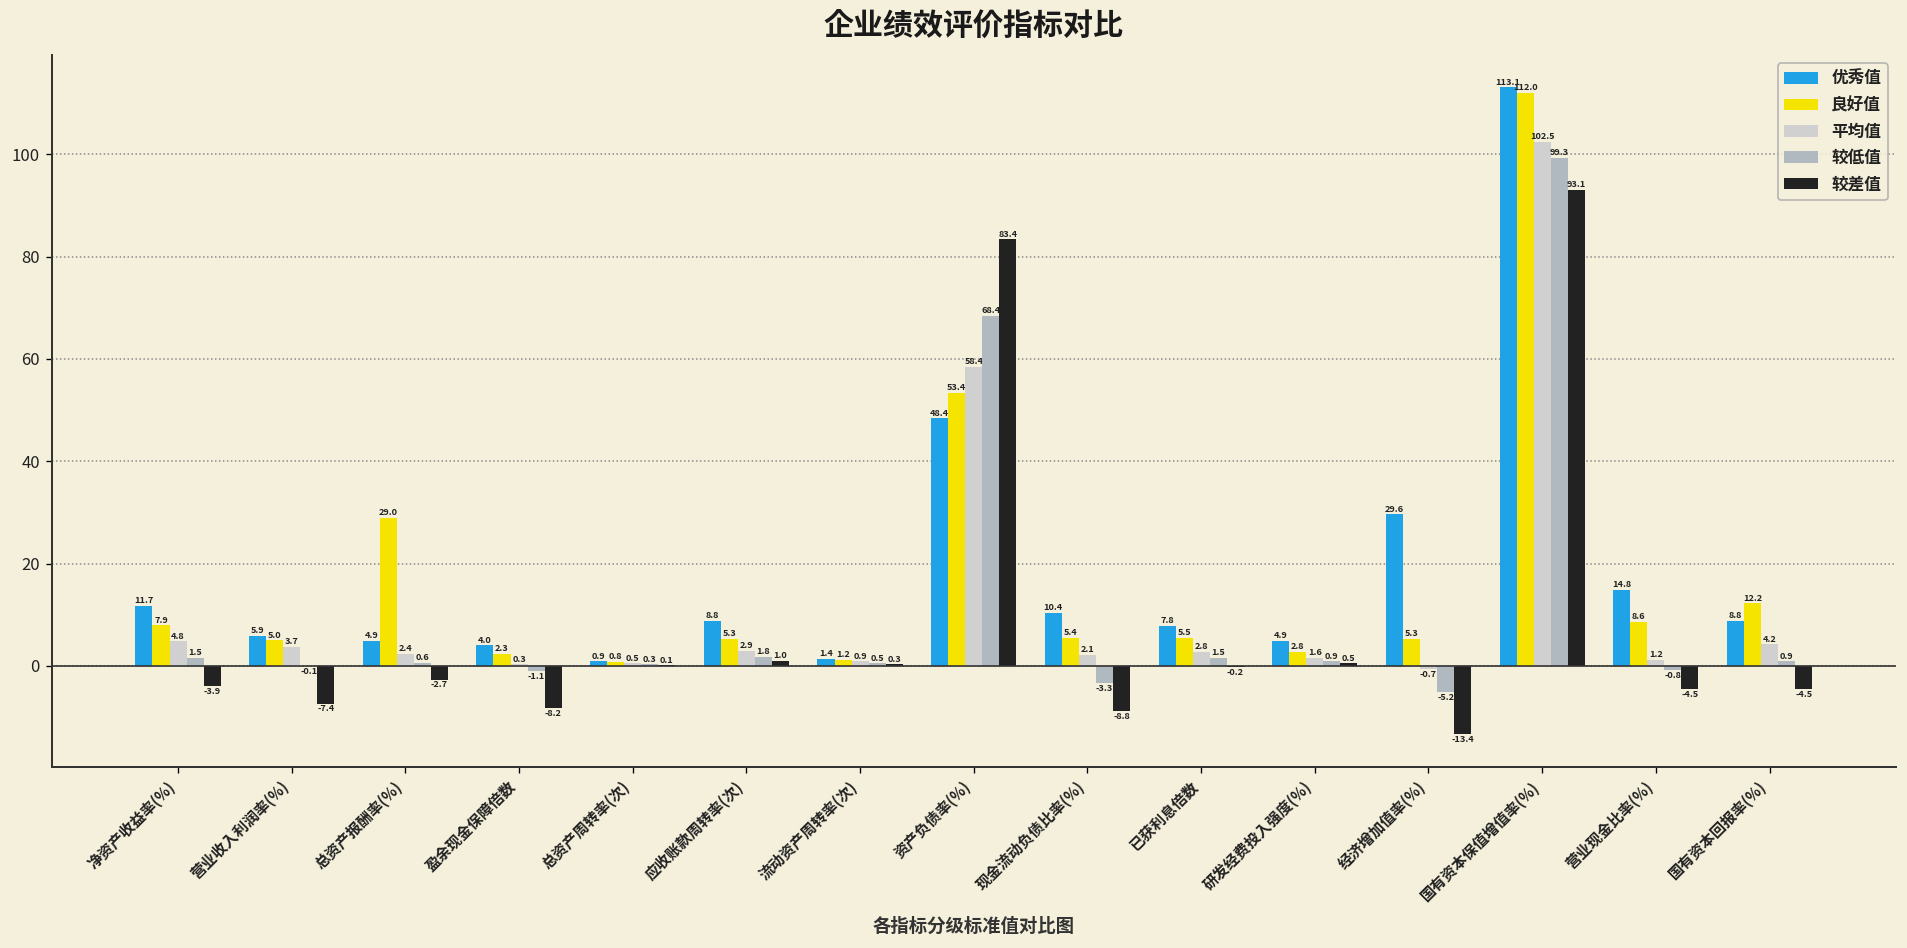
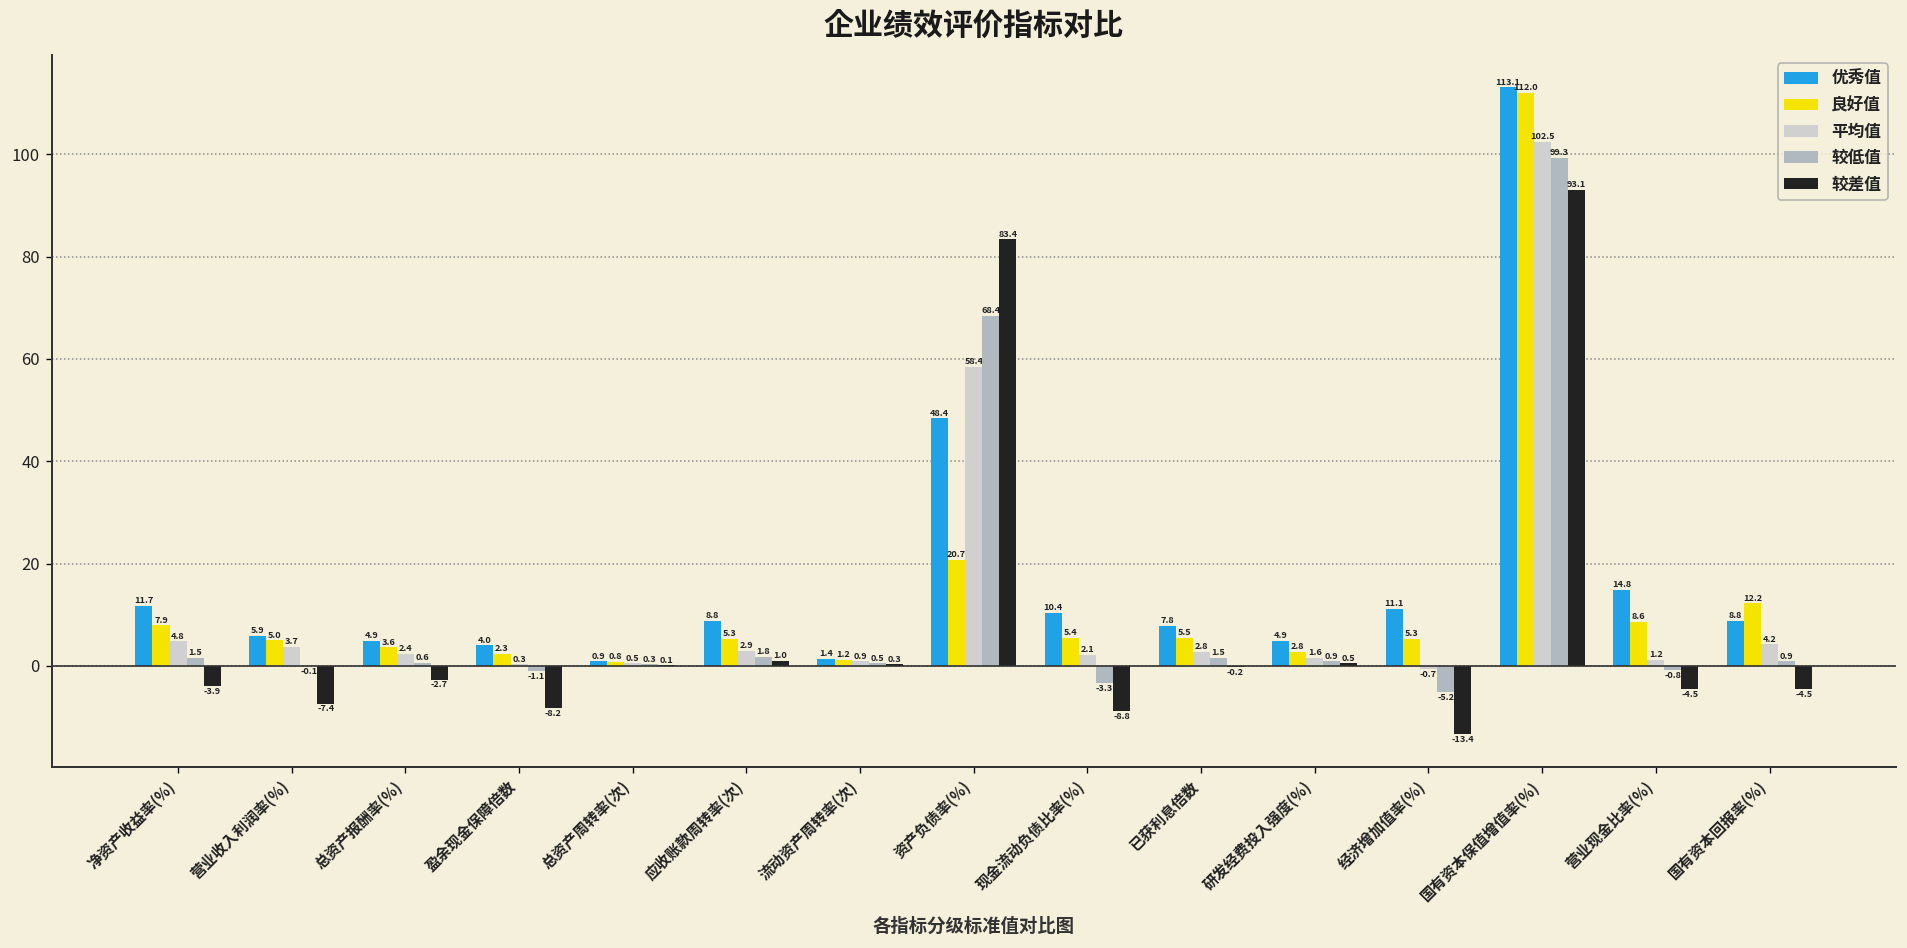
良好值, 总资产报酬率(%): 29.0 -> 3.6
良好值, 资产负债率(%): 53.4 -> 20.7
优秀值, 经济增加值率(%): 29.6 -> 11.1
